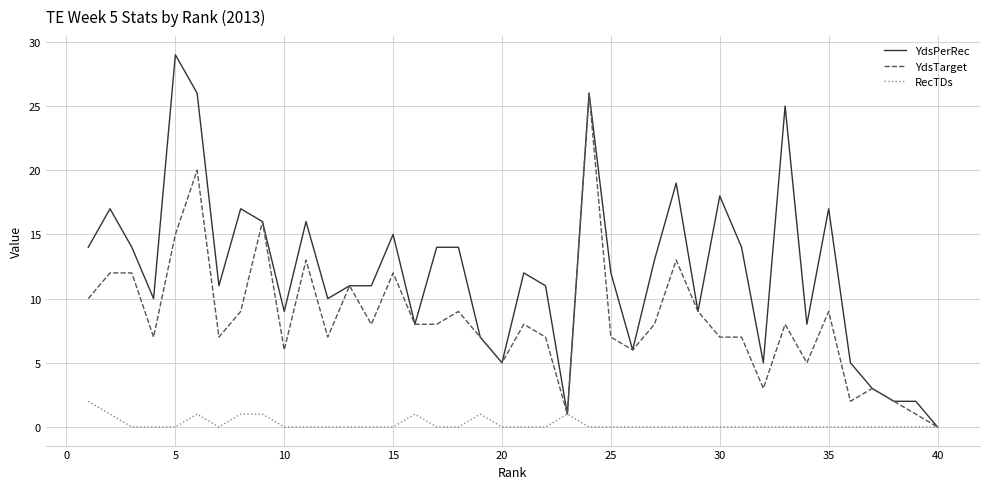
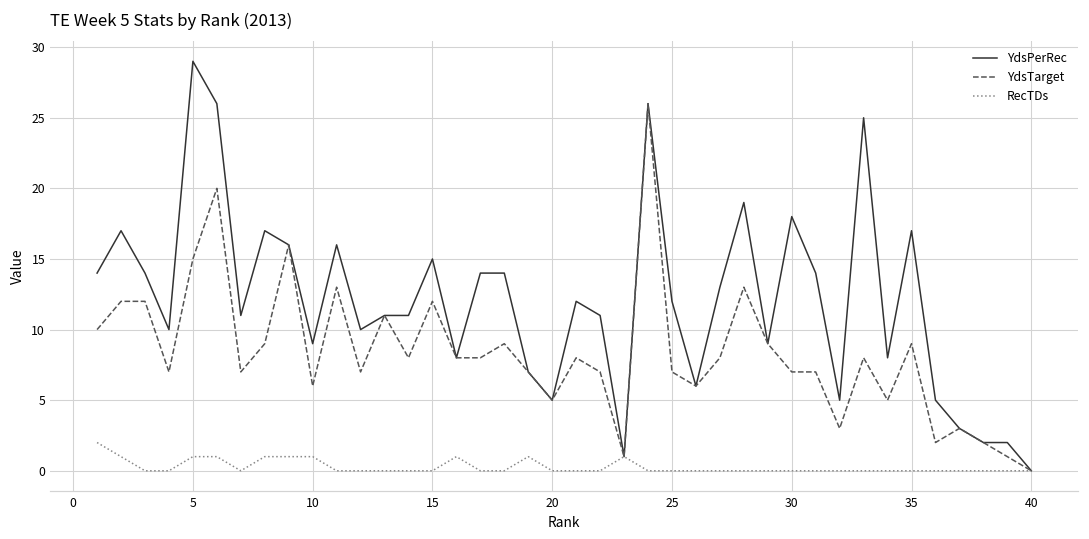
RecTDs, 5: 0 -> 1
RecTDs, 10: 0 -> 1
